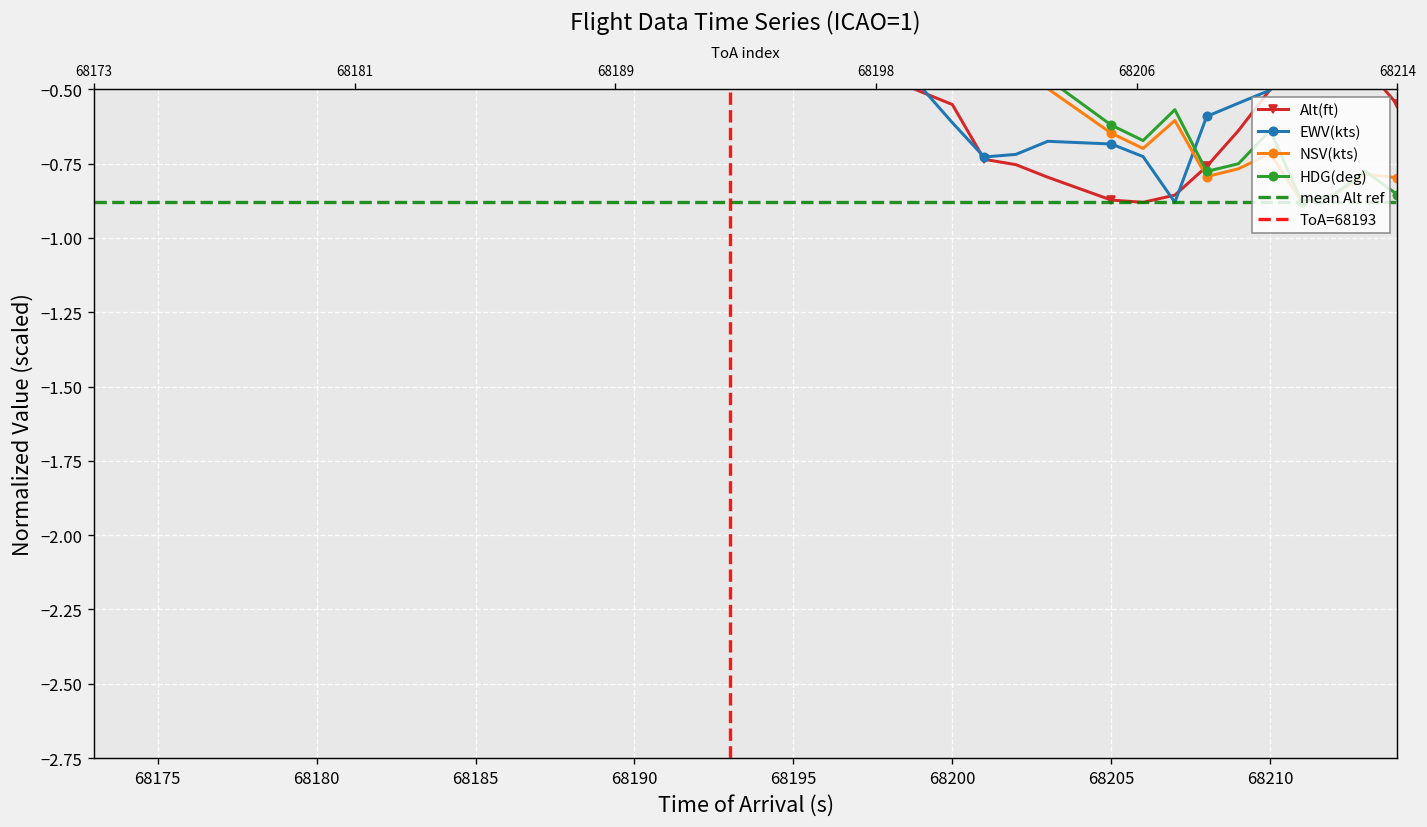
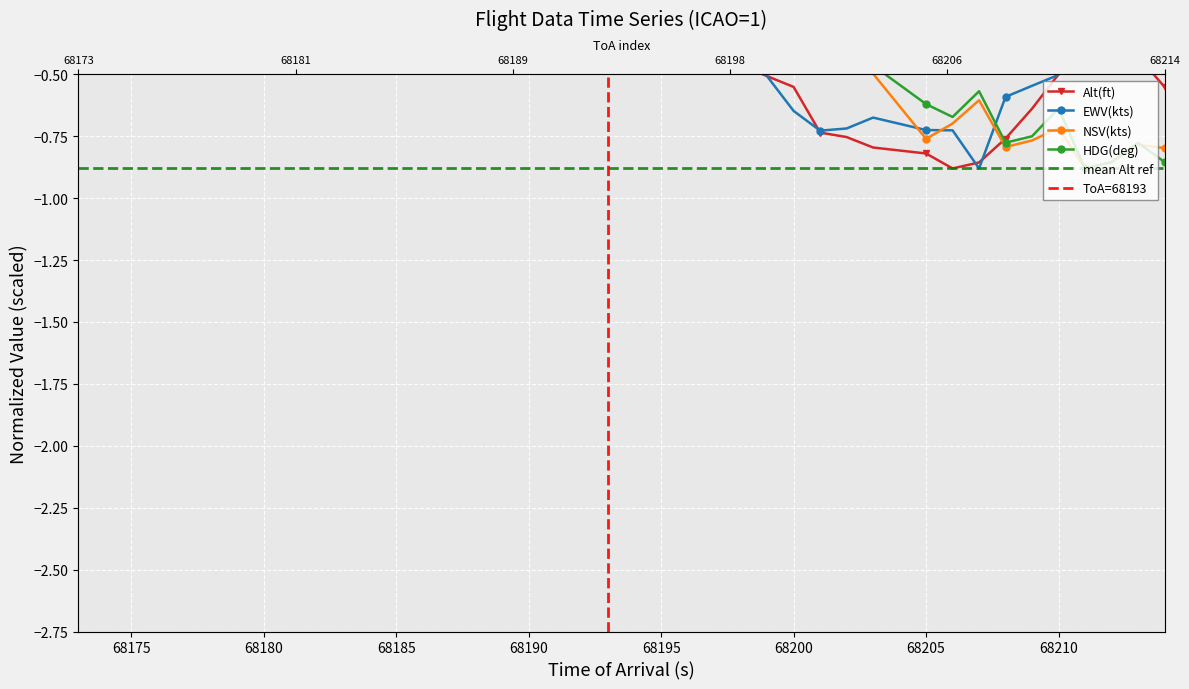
EWV(kts), 68200: -0.61 -> -0.65
Alt(ft), 68205: -0.87 -> -0.82
EWV(kts), 68205: -0.68 -> -0.73
NSV(kts), 68205: -0.65 -> -0.76
